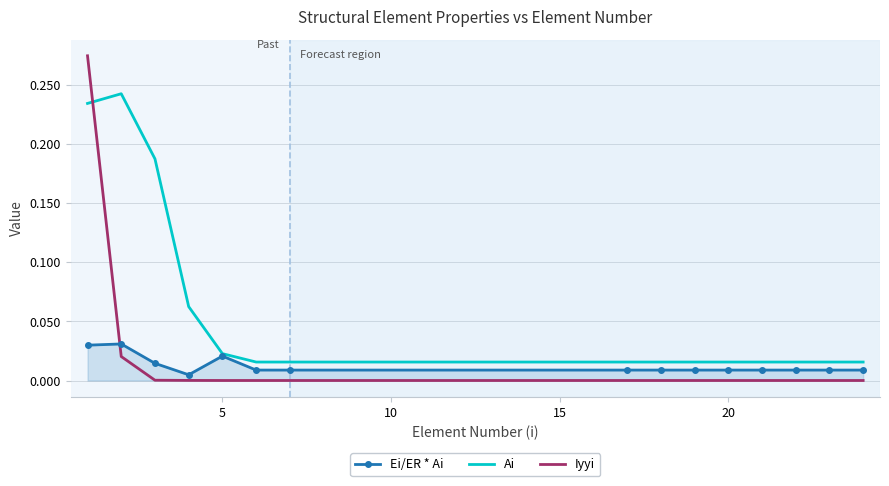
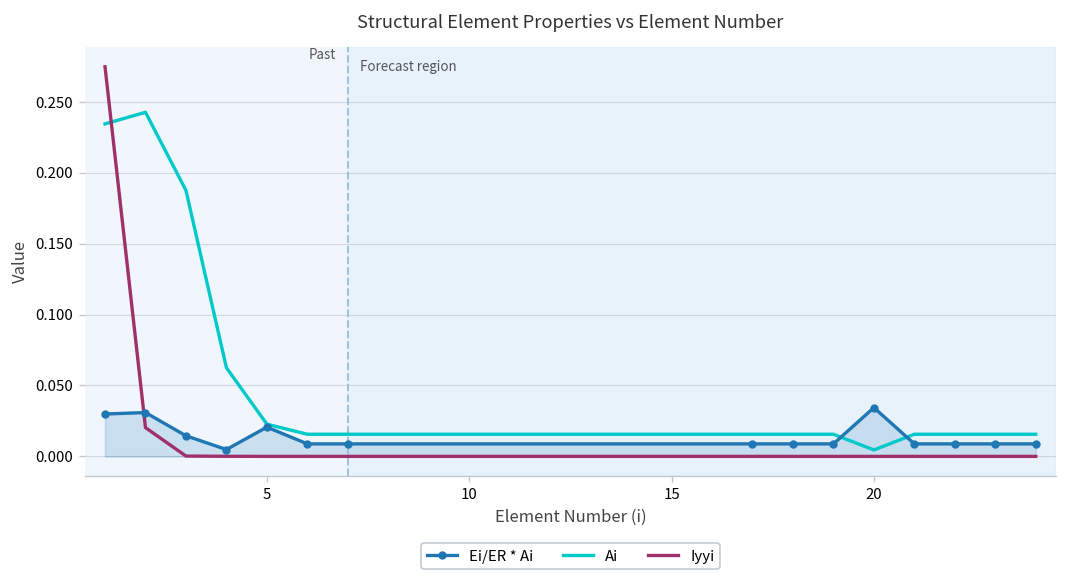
Ei/ER * Ai, 20: 0.009 -> 0.034
Ai, 20: 0.016 -> 0.005
